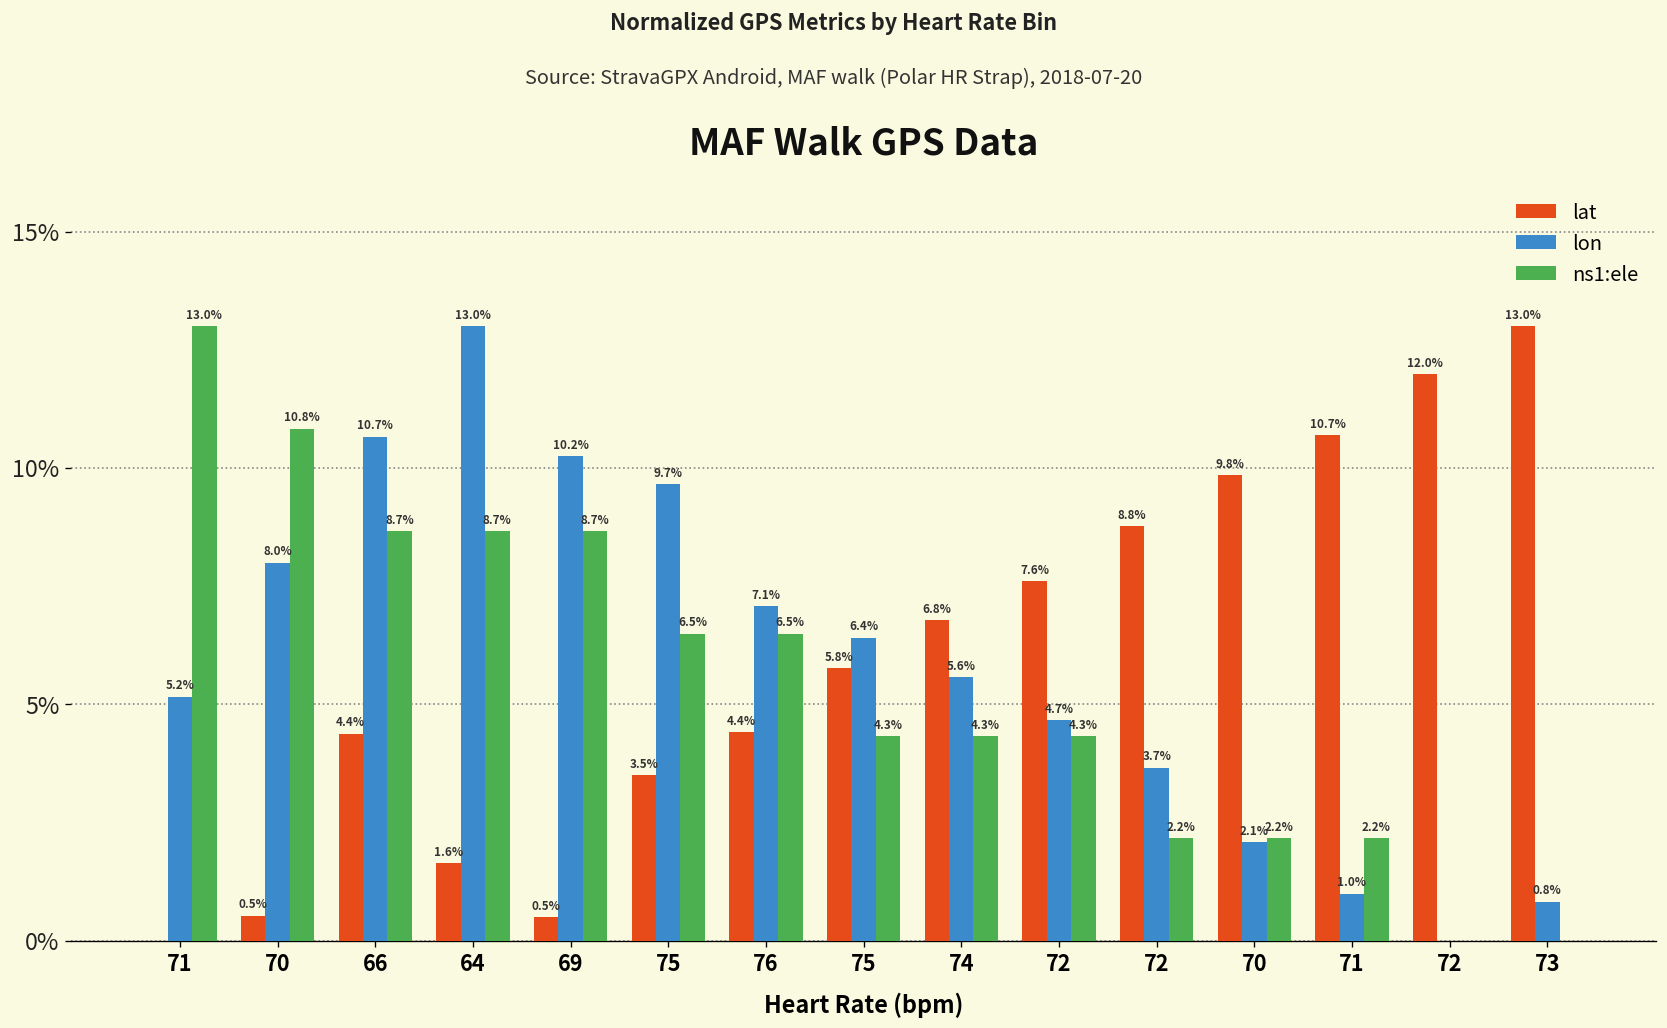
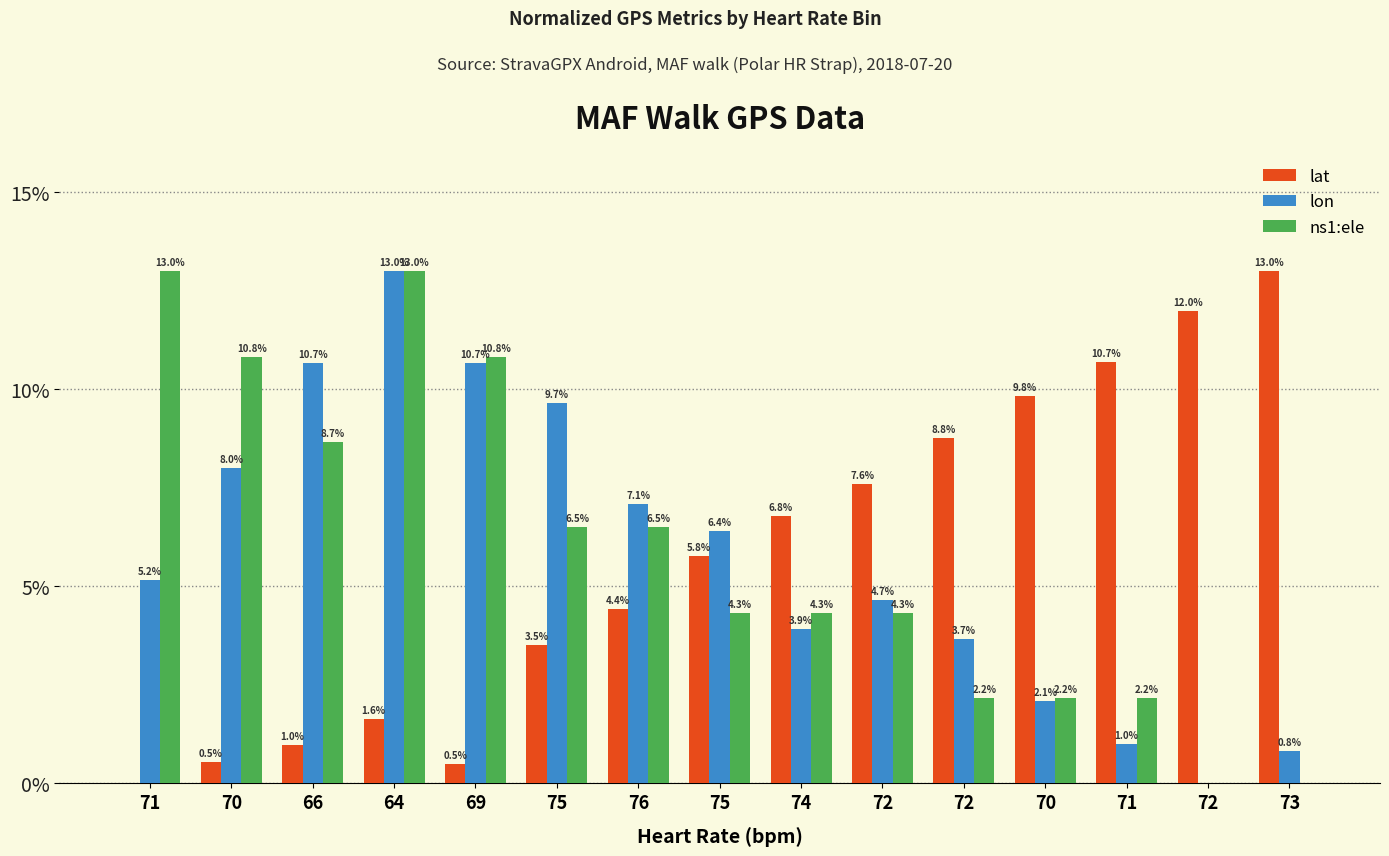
lat, 66: 4.4% -> 1.0%
ns1:ele, 64: 8.7% -> 13.0%
lon, 69: 10.2% -> 10.7%
ns1:ele, 69: 8.7% -> 10.8%
lon, 74: 5.6% -> 3.9%
